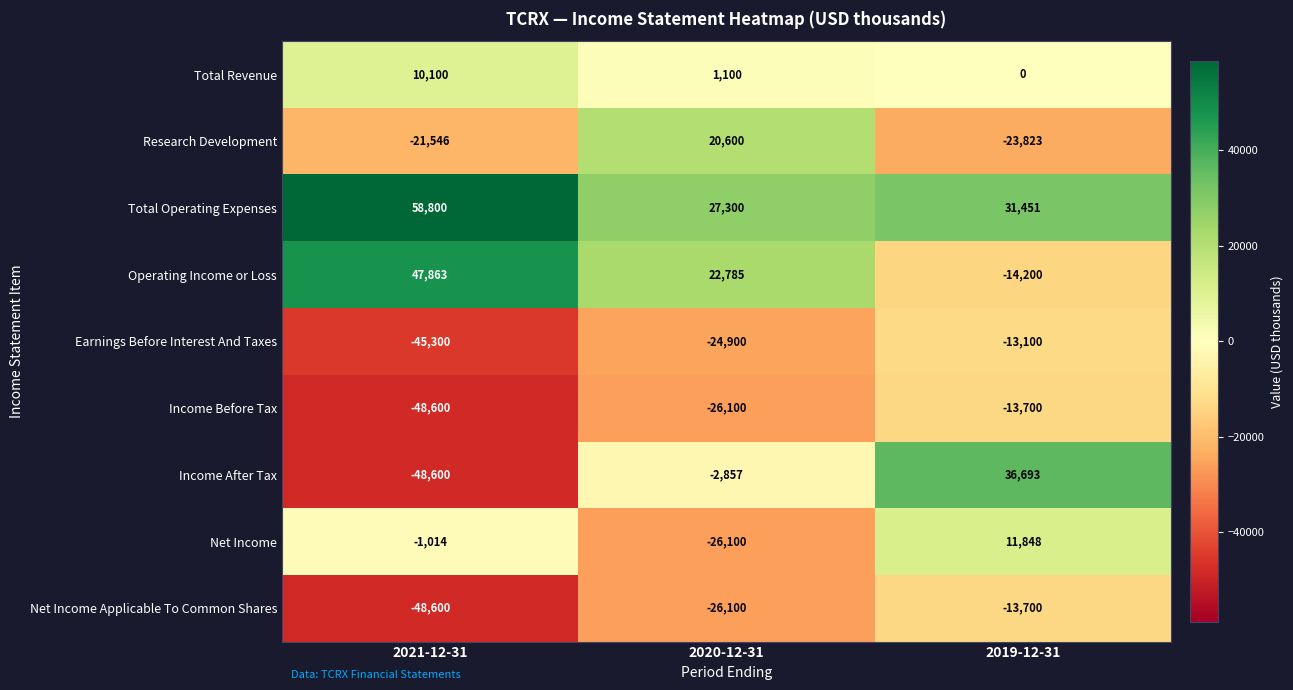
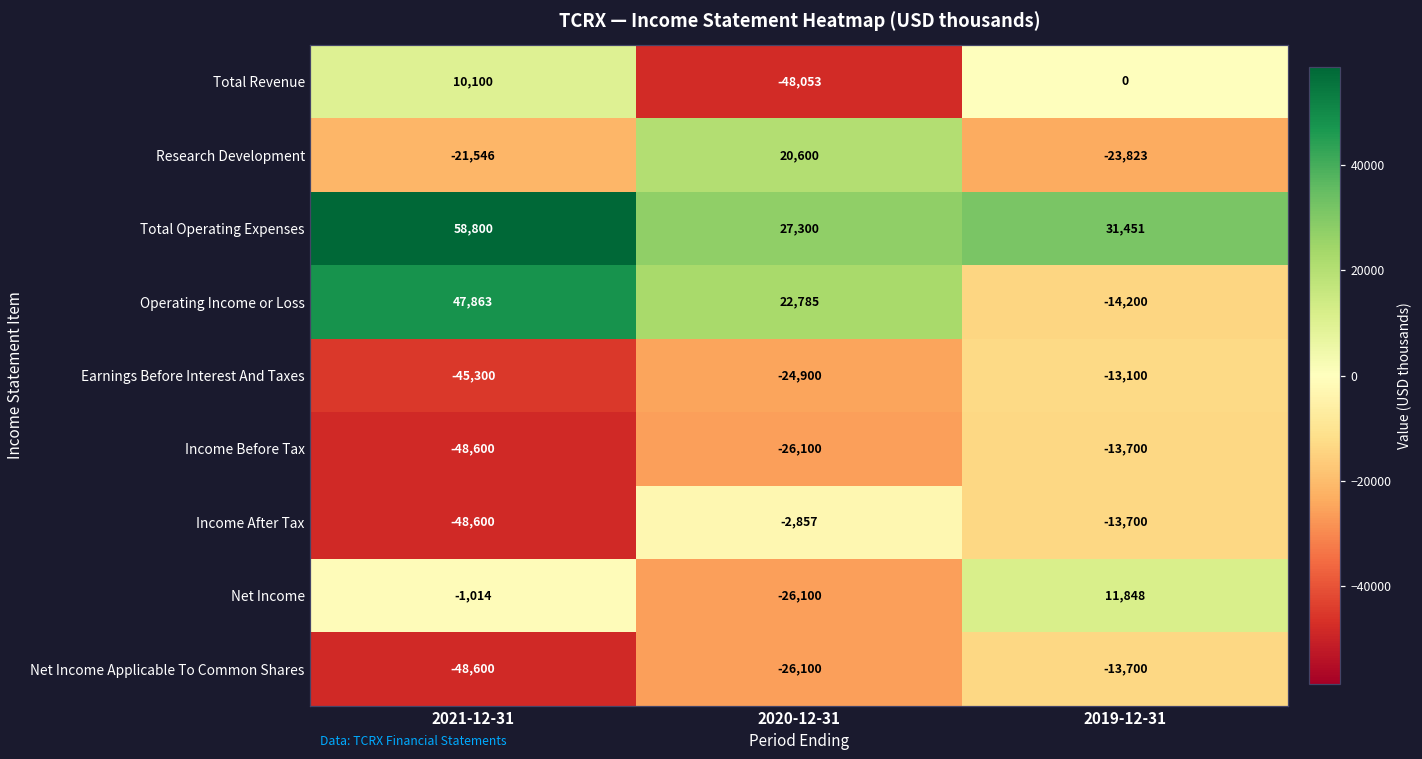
Total Revenue, 2020-12-31: 1,100 -> -48,053
Income After Tax, 2019-12-31: 36,693 -> -13,700
